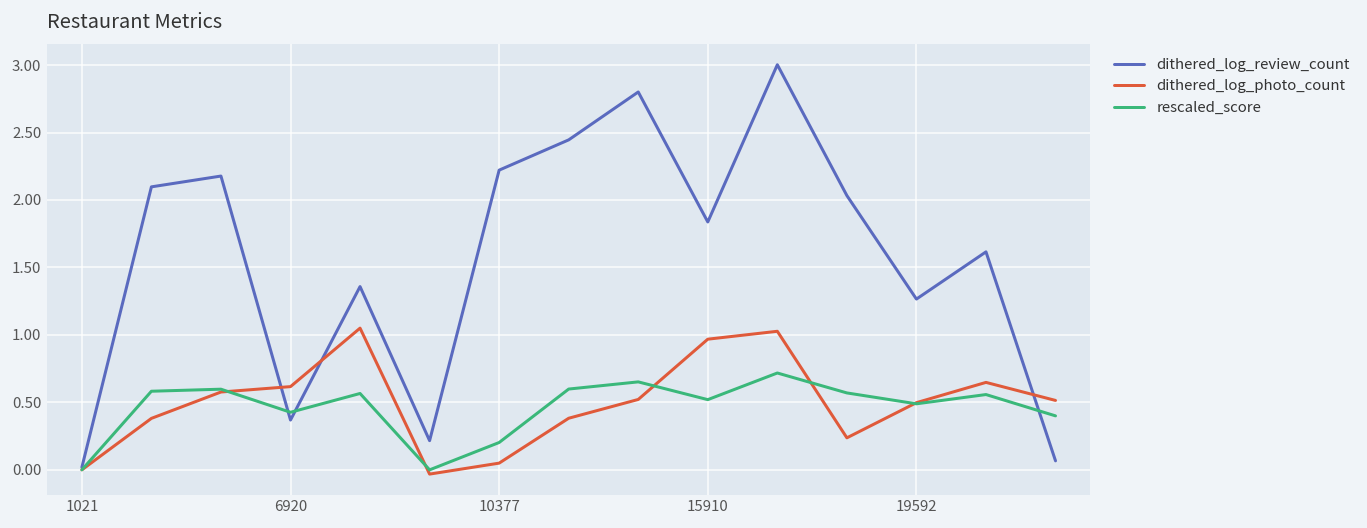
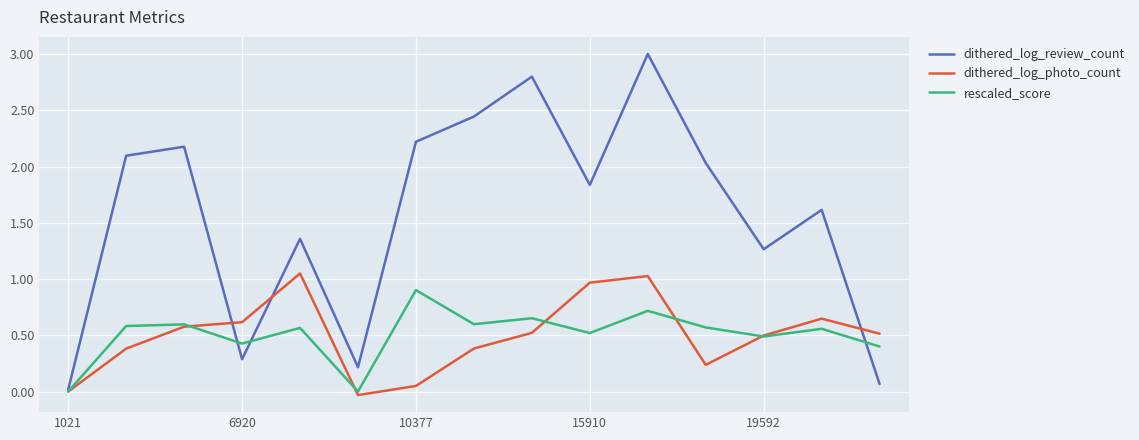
dithered_log_review_count, 6920: 0.37 -> 0.29
rescaled_score, 10377: 0.20 -> 0.90
